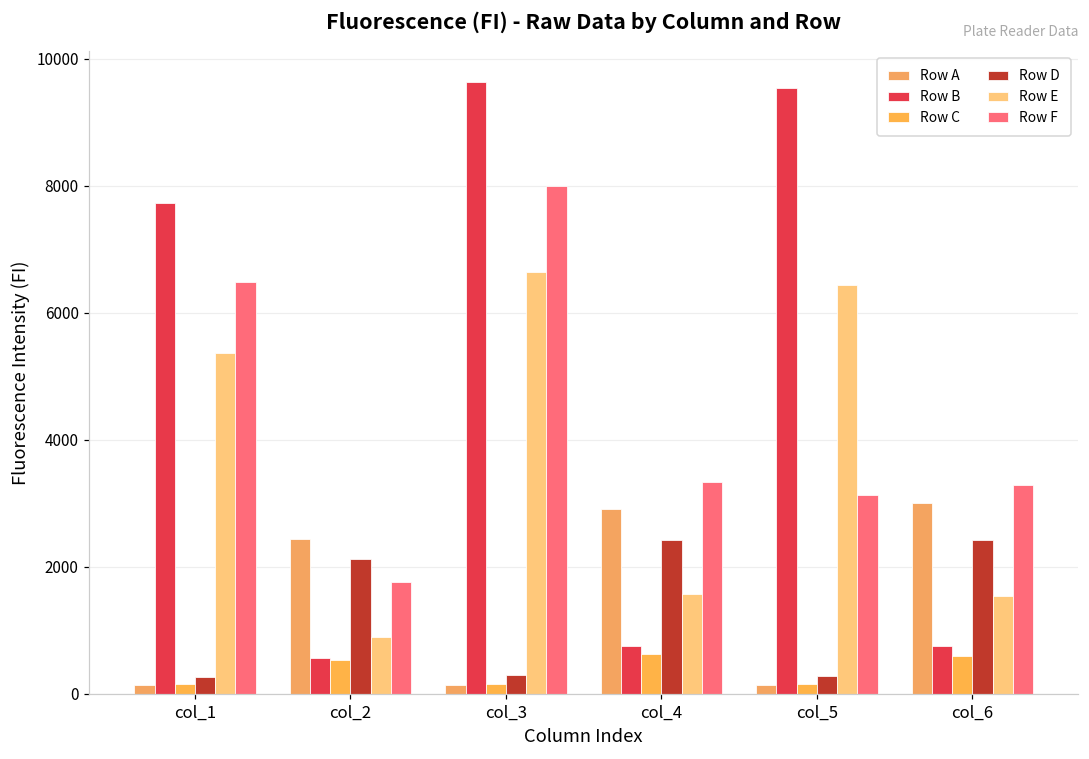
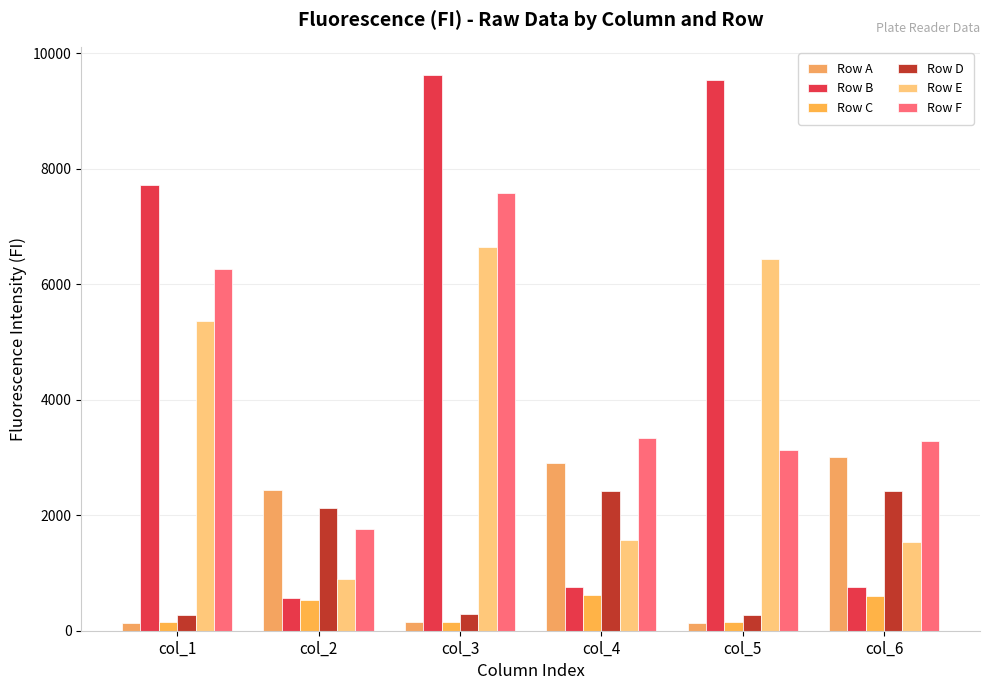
Row F, col_1: 6500 -> 6300
Row F, col_3: 8000 -> 7600
